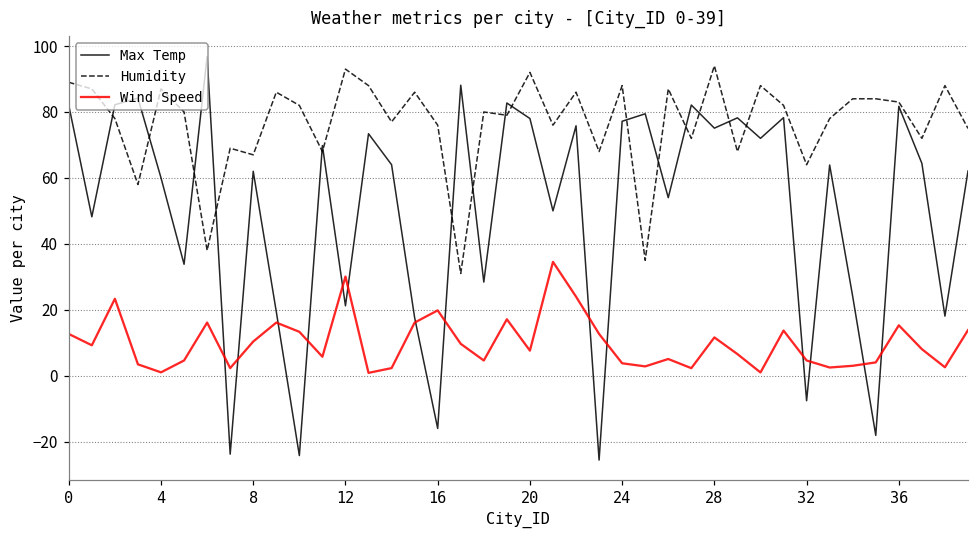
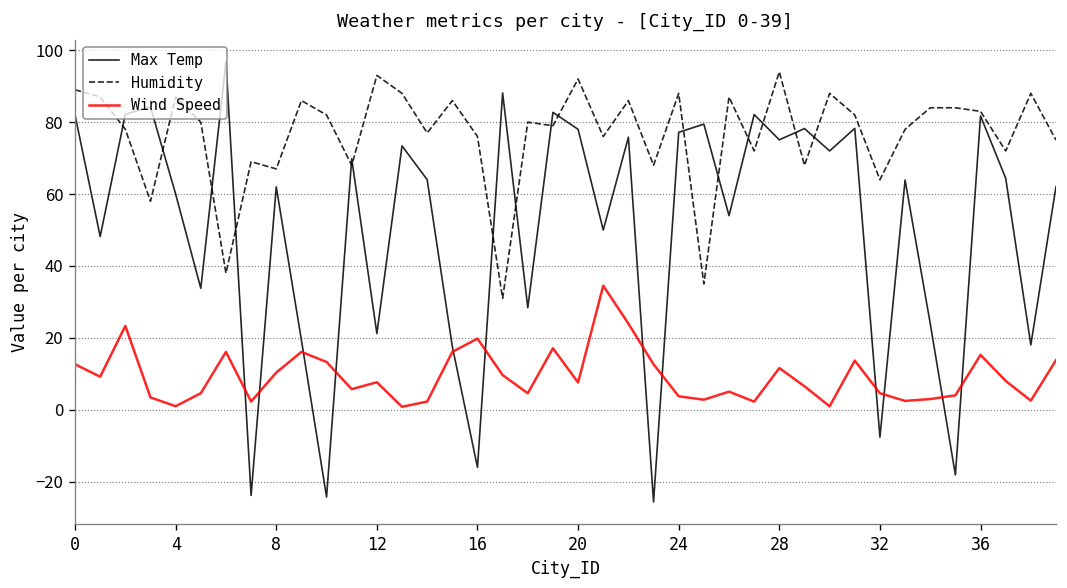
Wind Speed, 12: 30 -> 8
